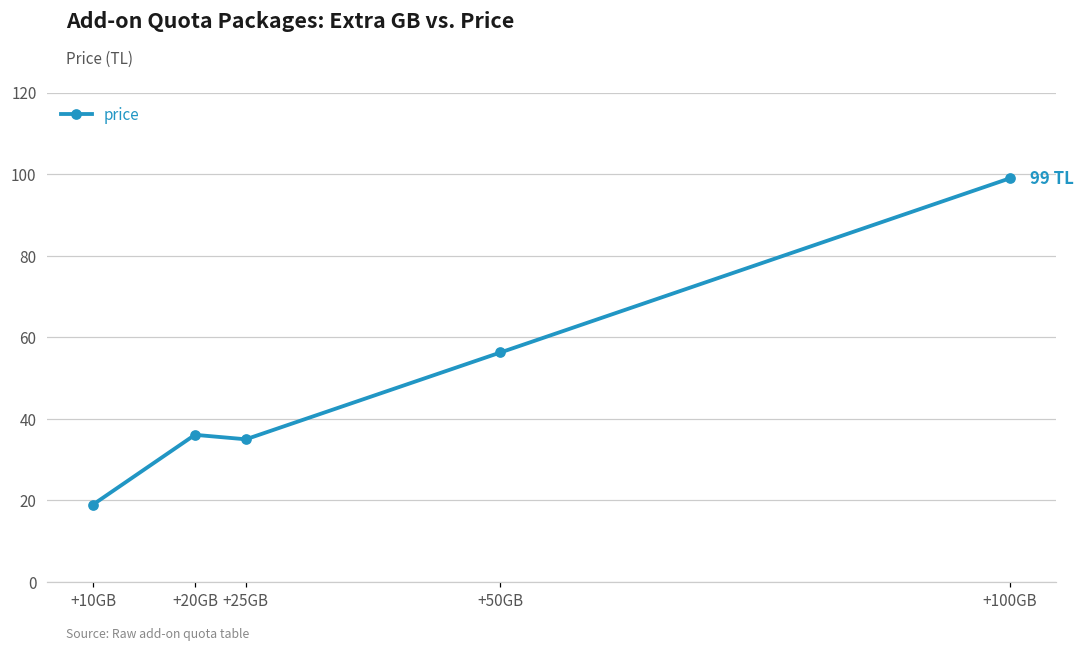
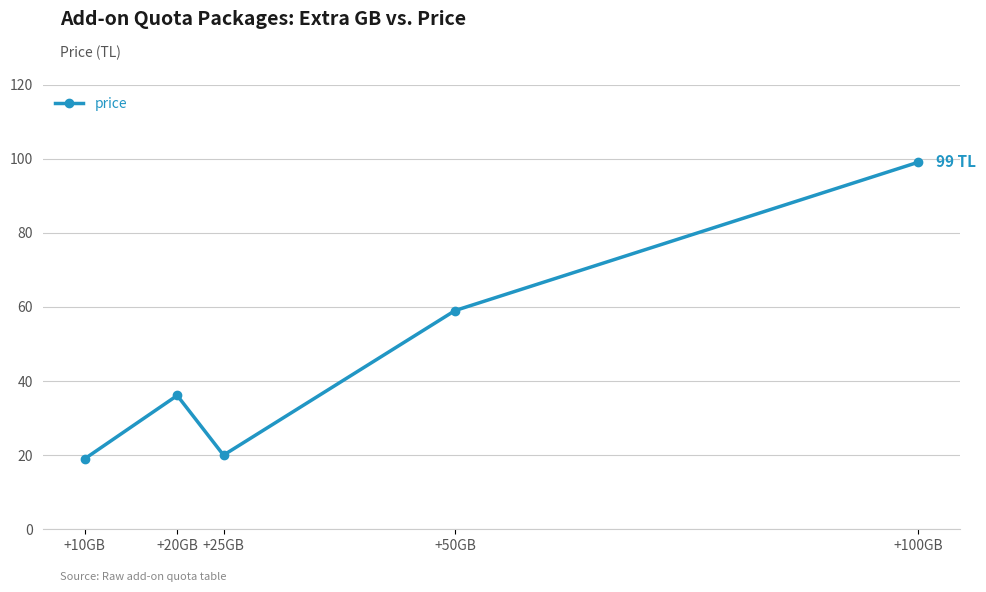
+25GB: 35 -> 20
+50GB: 56 -> 59
